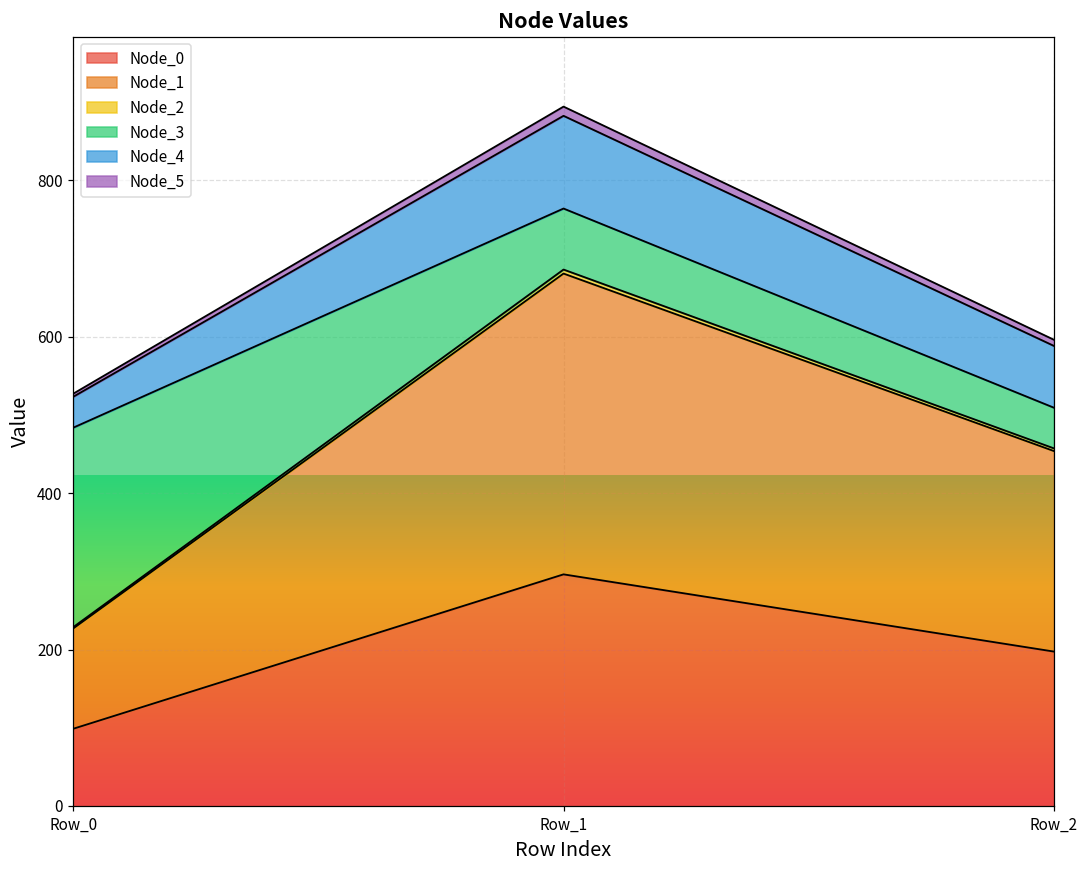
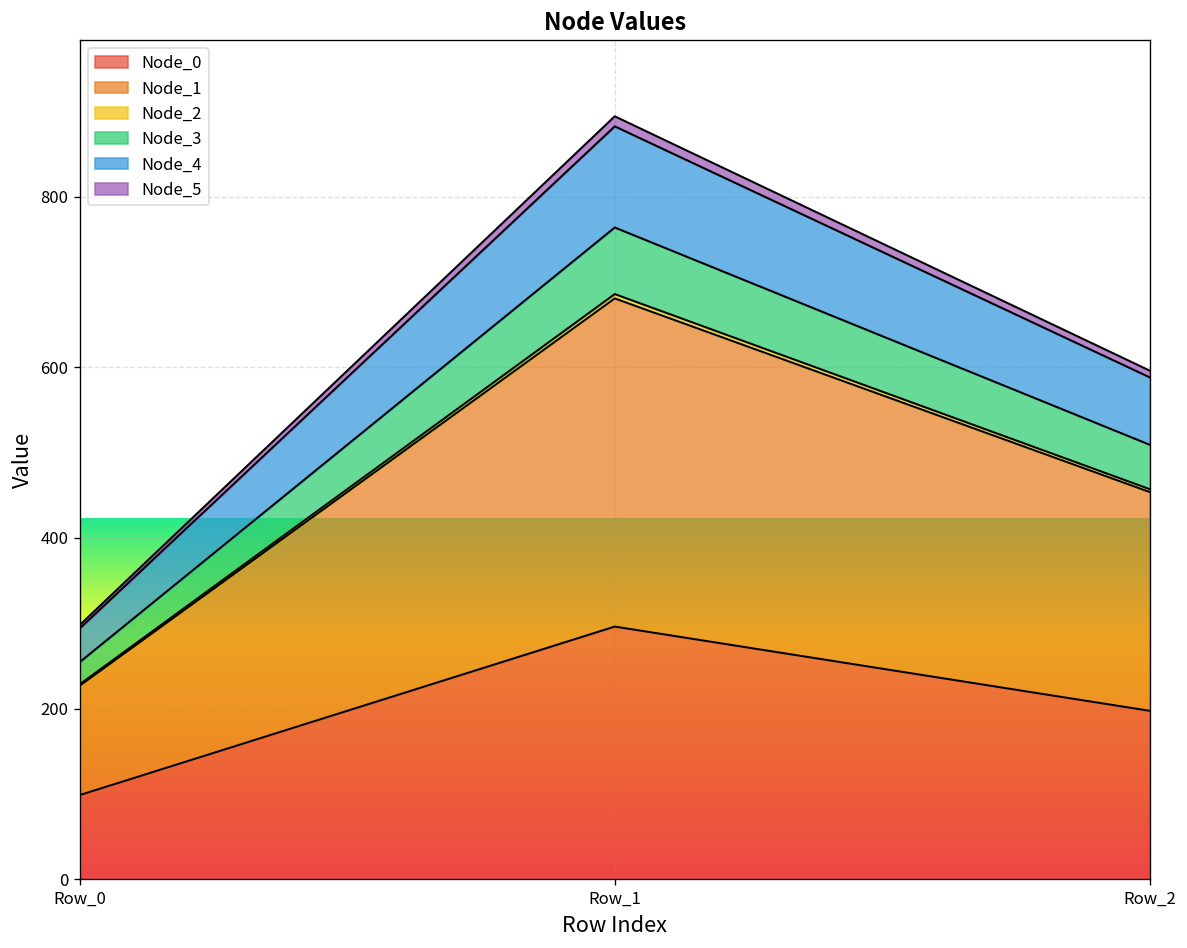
Node_3, Row_0: 260 -> 30
